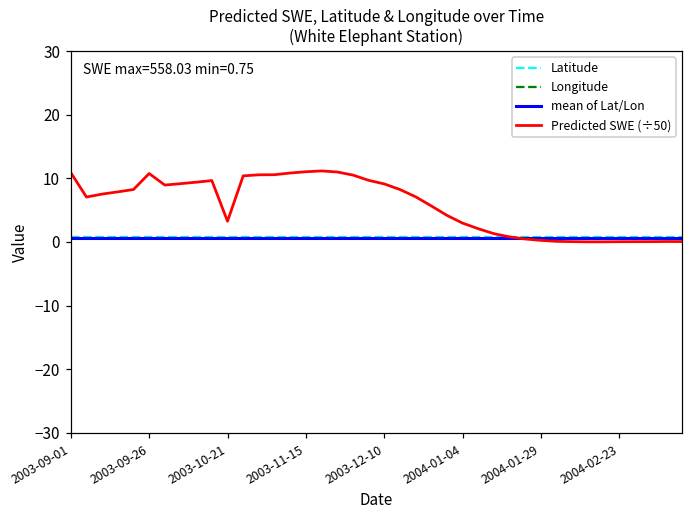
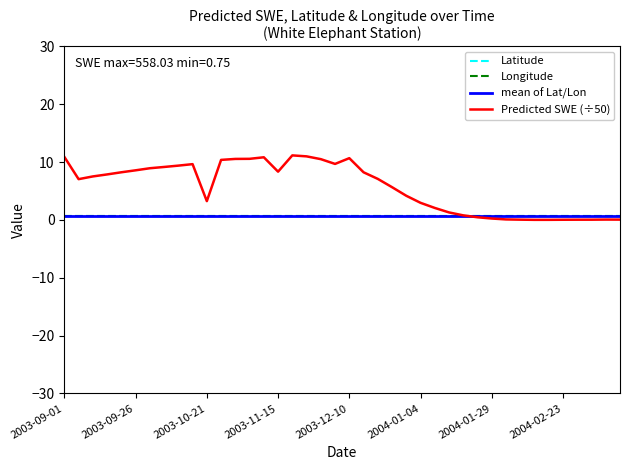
Predicted SWE (÷50), 2003-09-26: 11 -> 9
Predicted SWE (÷50), 2003-11-15: 11 -> 8
Predicted SWE (÷50), 2003-12-10: 9 -> 11
